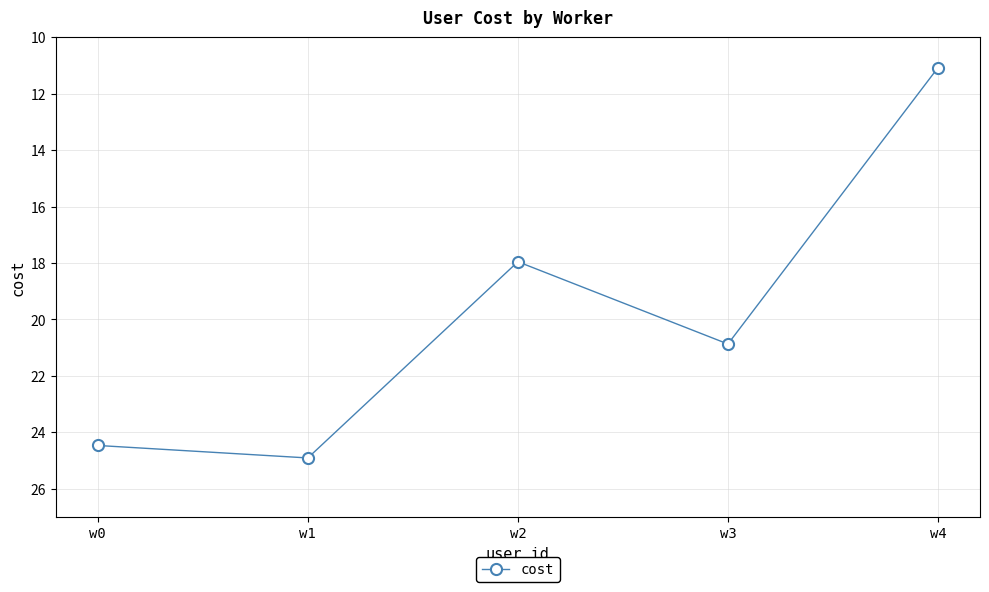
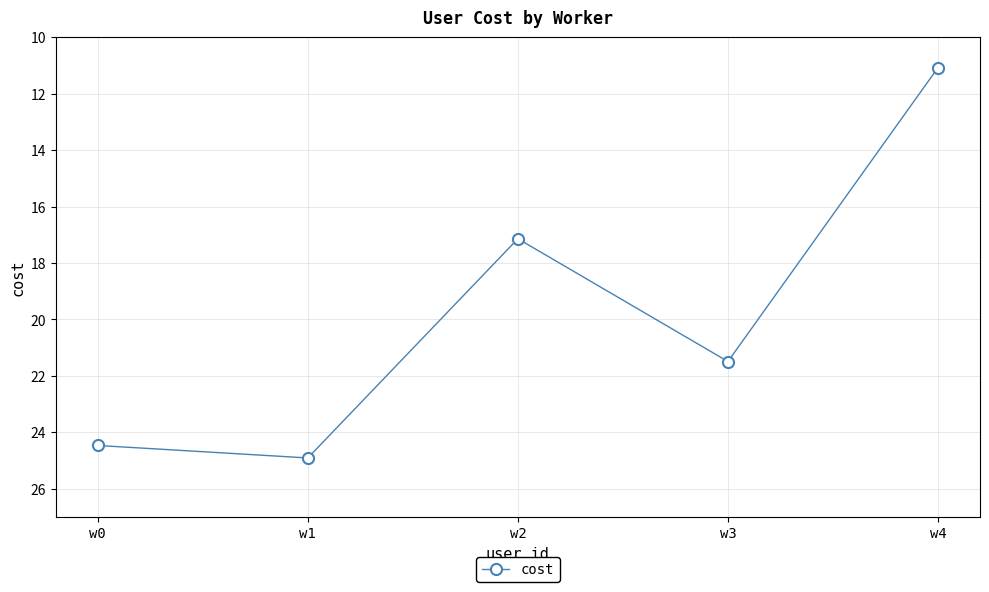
w2: 18.0 -> 17.1
w3: 20.9 -> 21.5
